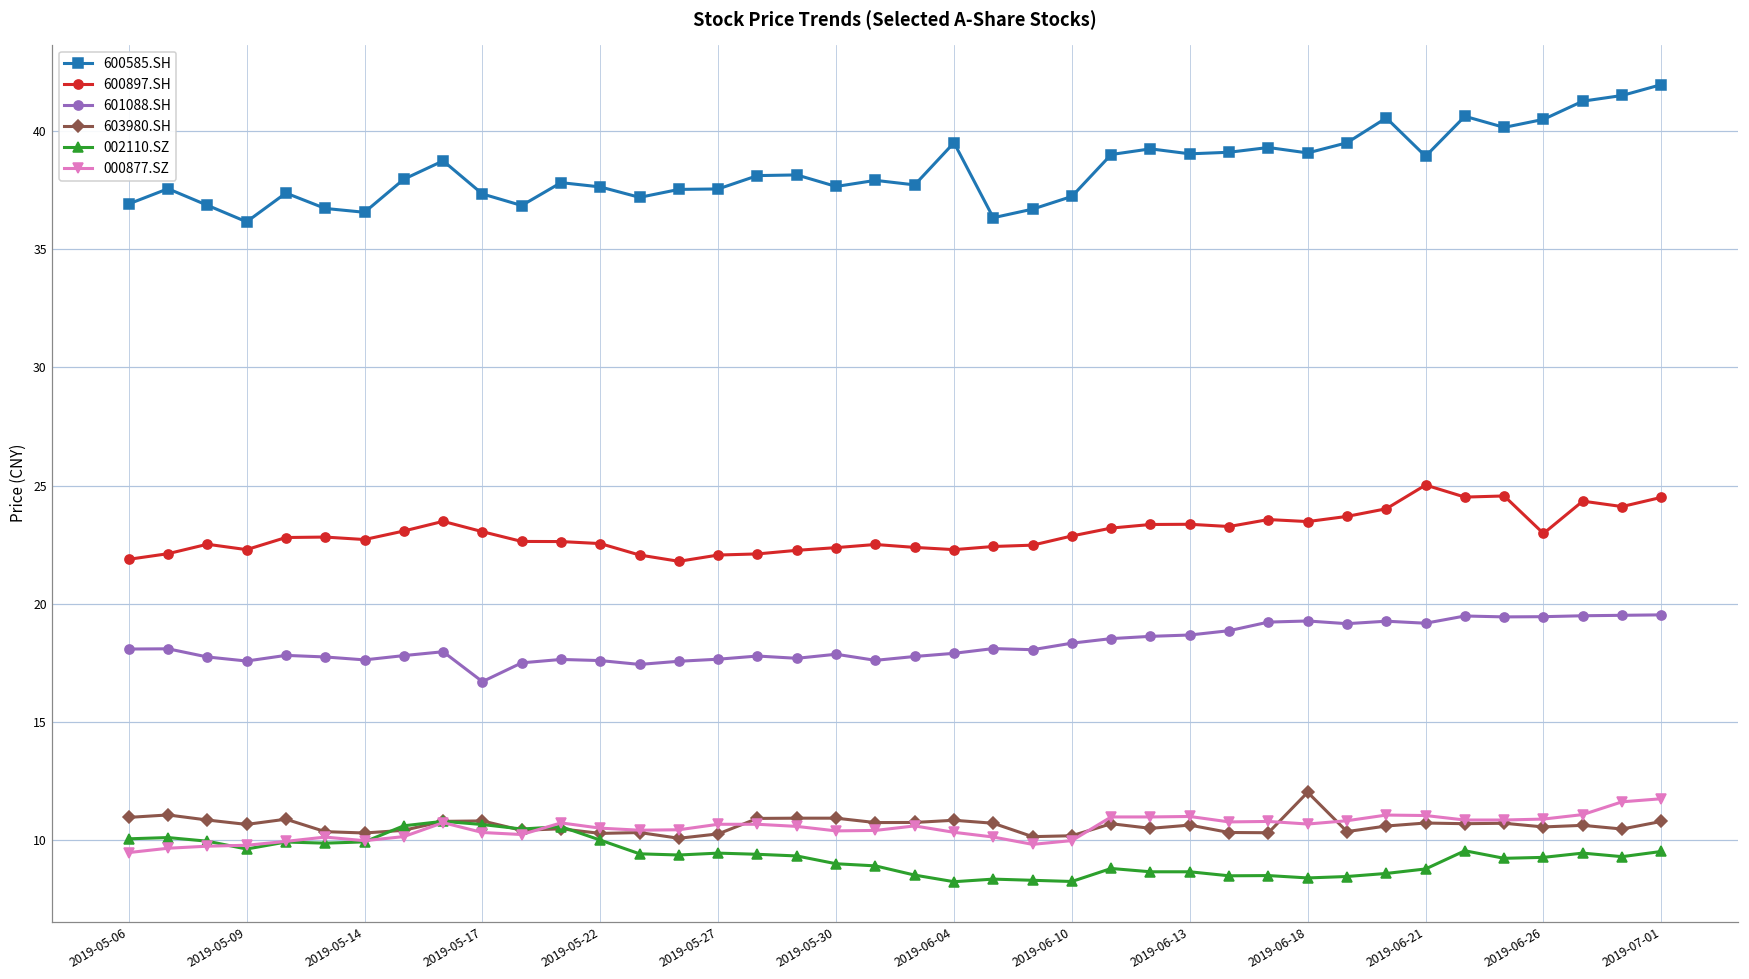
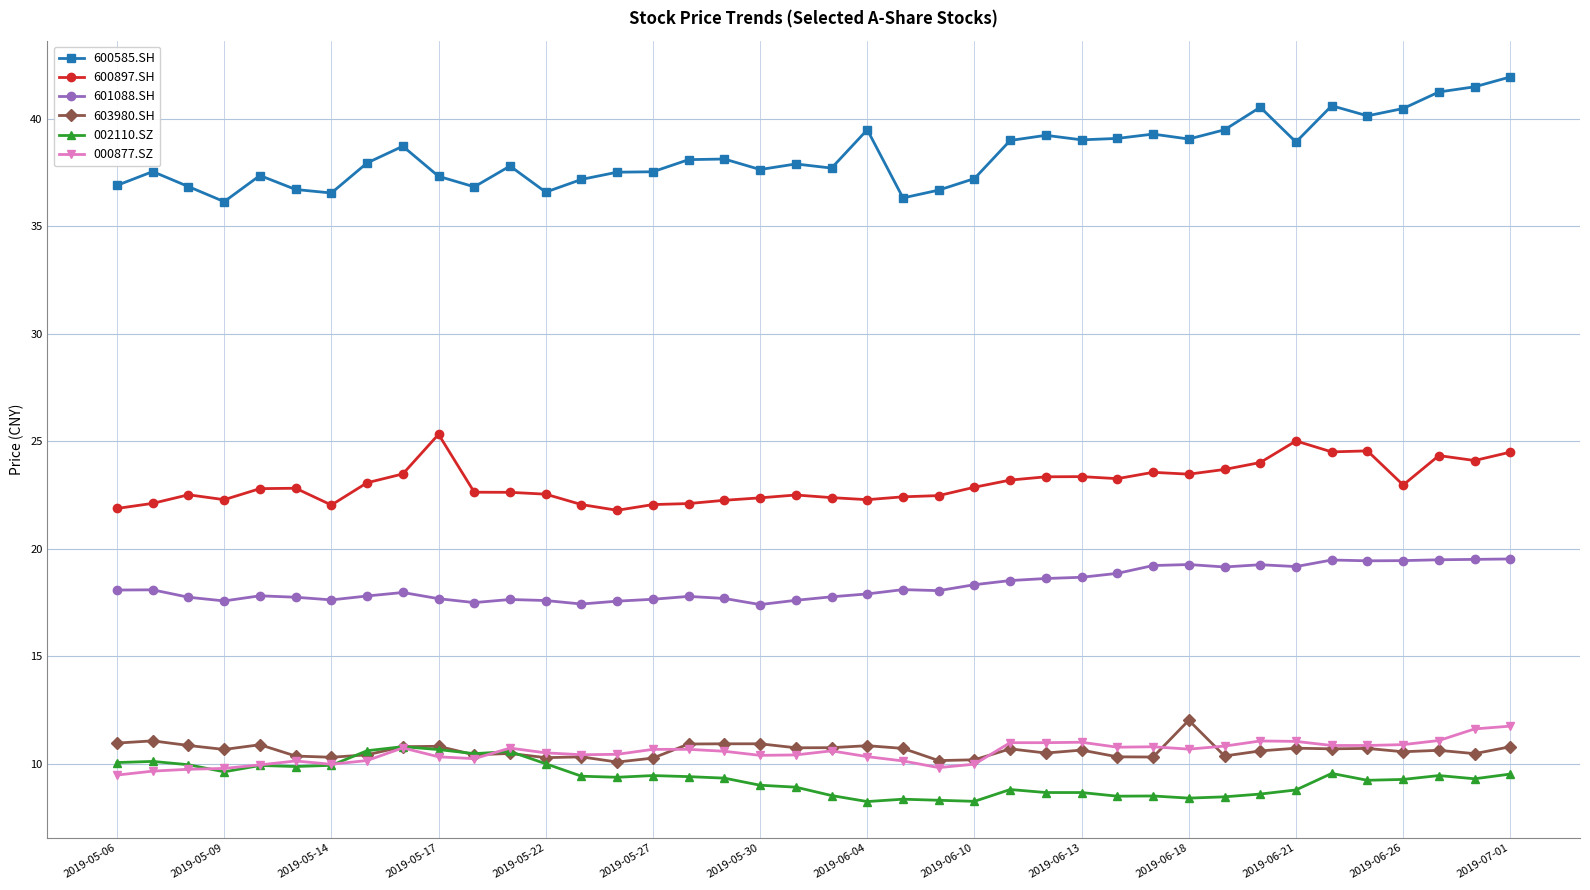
600897.SH, 2019-05-14: 22.7 -> 22.0
600897.SH, 2019-05-17: 23.0 -> 25.3
601088.SH, 2019-05-17: 16.7 -> 17.7
600585.SH, 2019-05-22: 37.6 -> 36.6
601088.SH, 2019-05-30: 17.9 -> 17.4
